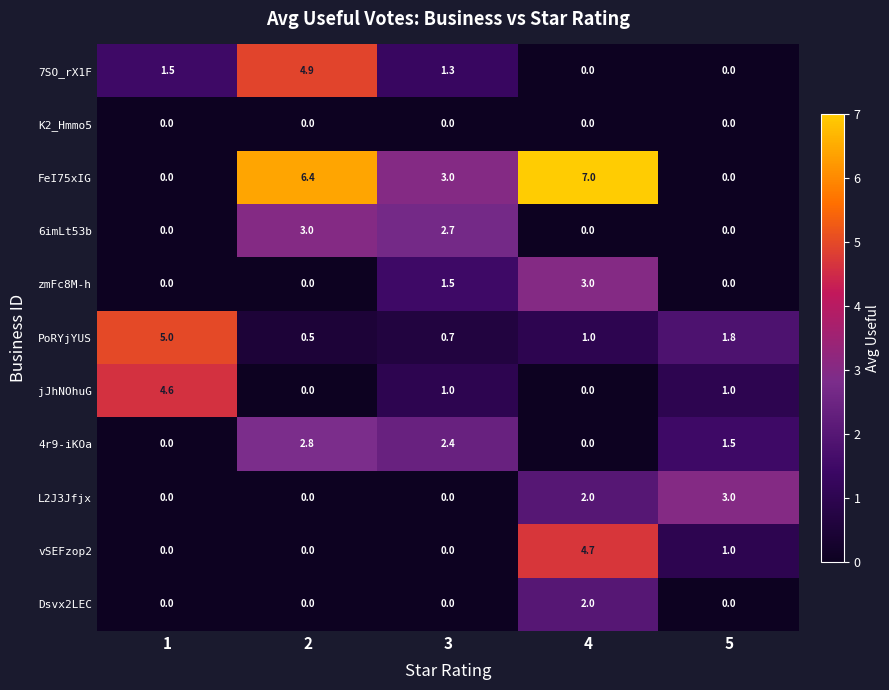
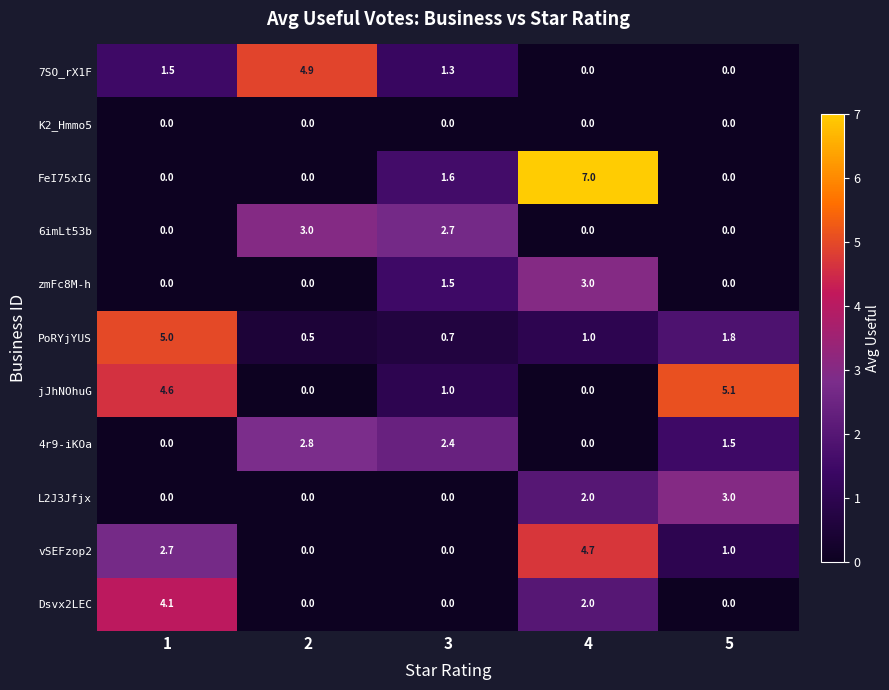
FeI75xIG, 2: 6.4 -> 0.0
FeI75xIG, 3: 3.0 -> 1.6
jJhNOhuG, 5: 1.0 -> 5.1
vSEFzop2, 1: 0.0 -> 2.7
Dsvx2LEC, 1: 0.0 -> 4.1
